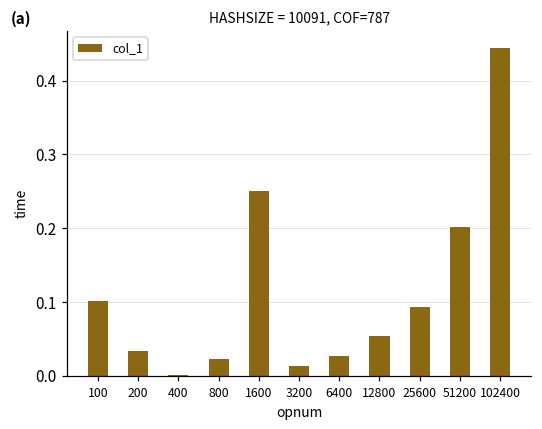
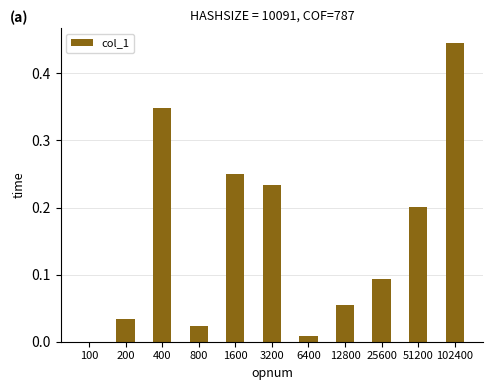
100: 0.10 -> 0.00
400: 0.00 -> 0.35
3200: 0.01 -> 0.23
6400: 0.03 -> 0.01
